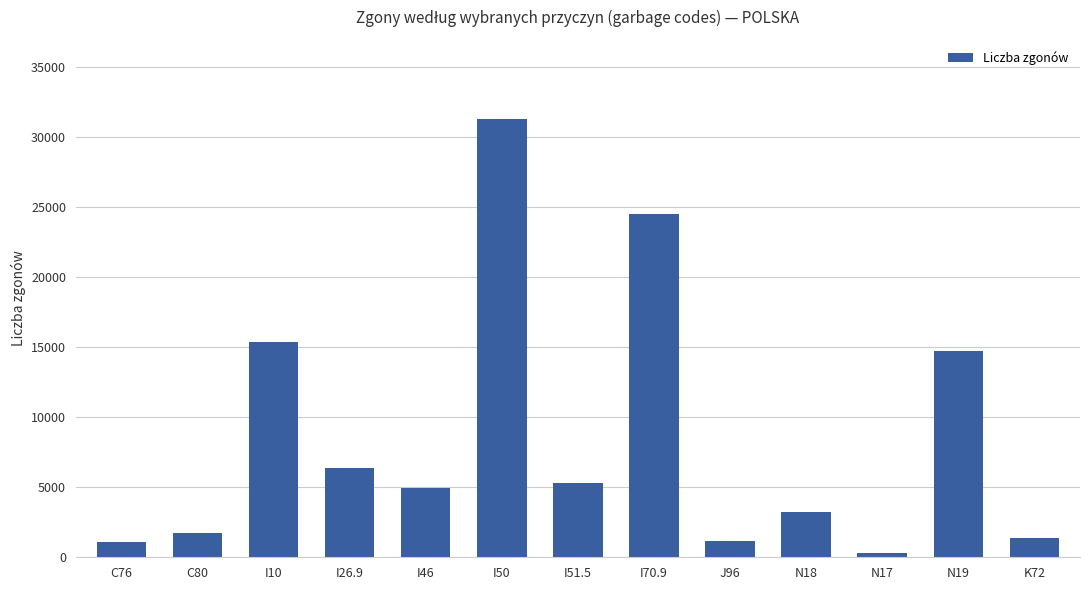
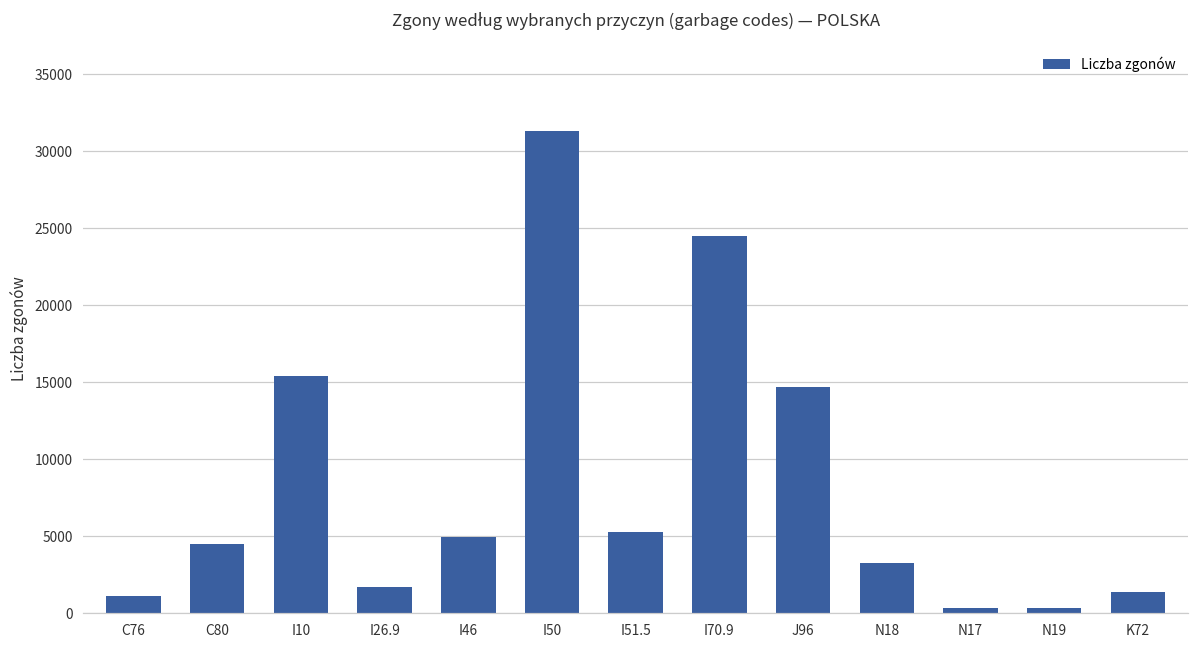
C80: 1800 -> 4500
I26.9: 6400 -> 1700
J96: 1100 -> 14700
N19: 14700 -> 300
